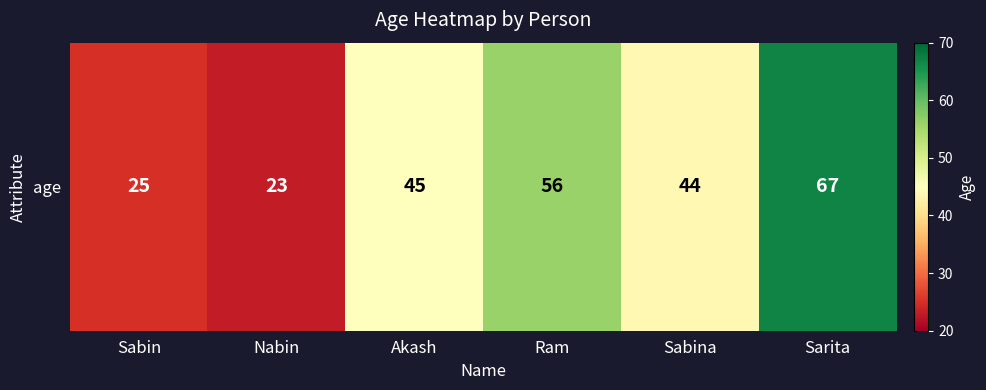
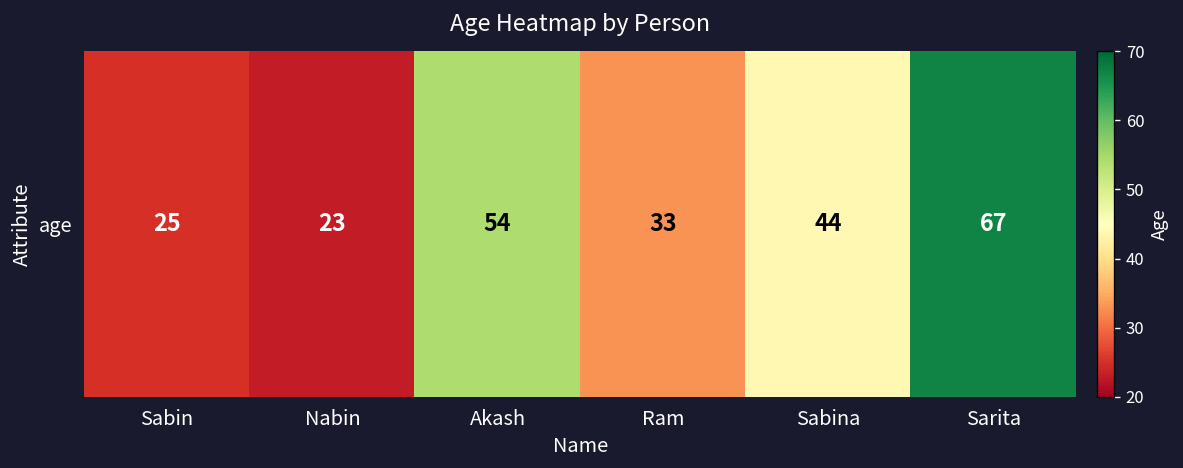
age, Akash: 45 -> 54
age, Ram: 56 -> 33
